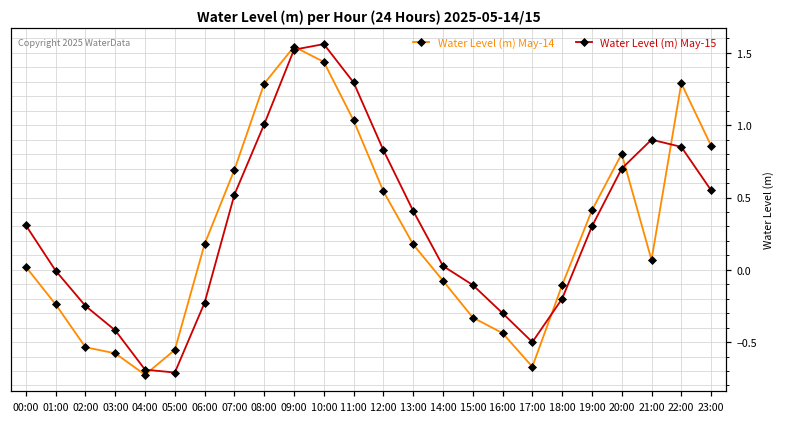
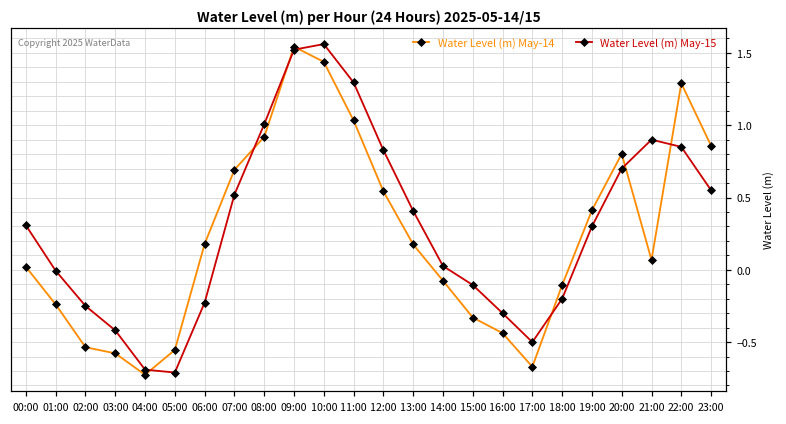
Water Level (m) May-14, 08:00: 1.29 -> 0.92
